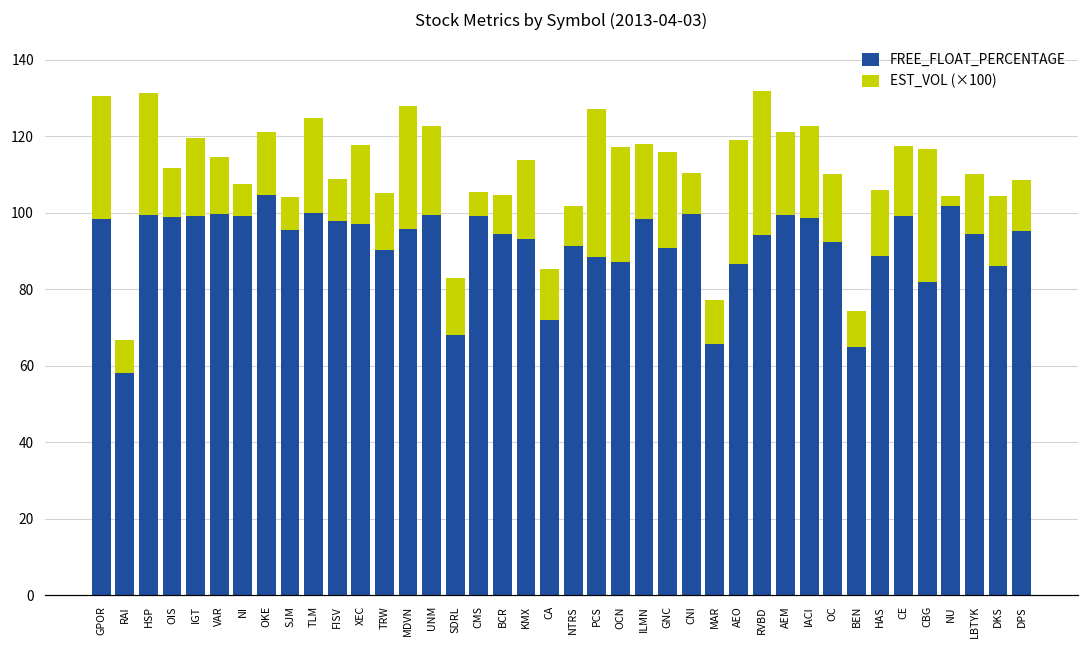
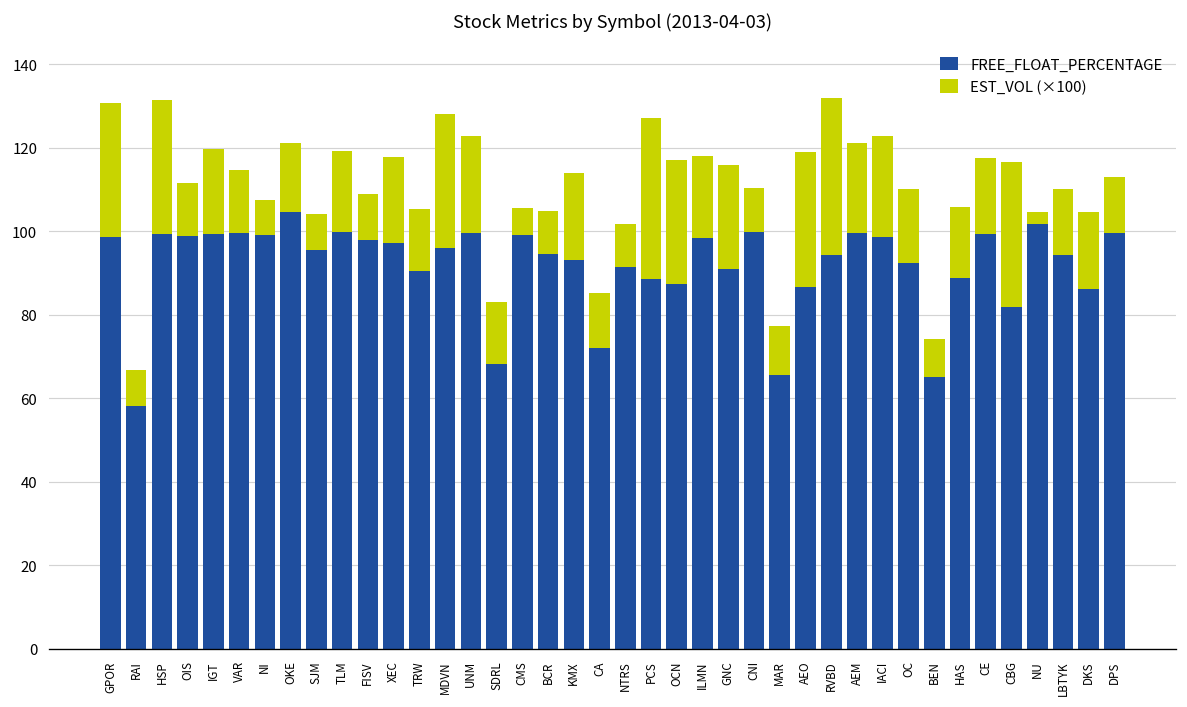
EST_VOL (×100), TLM: 25 -> 19
FREE_FLOAT_PERCENTAGE, DPS: 95 -> 100
